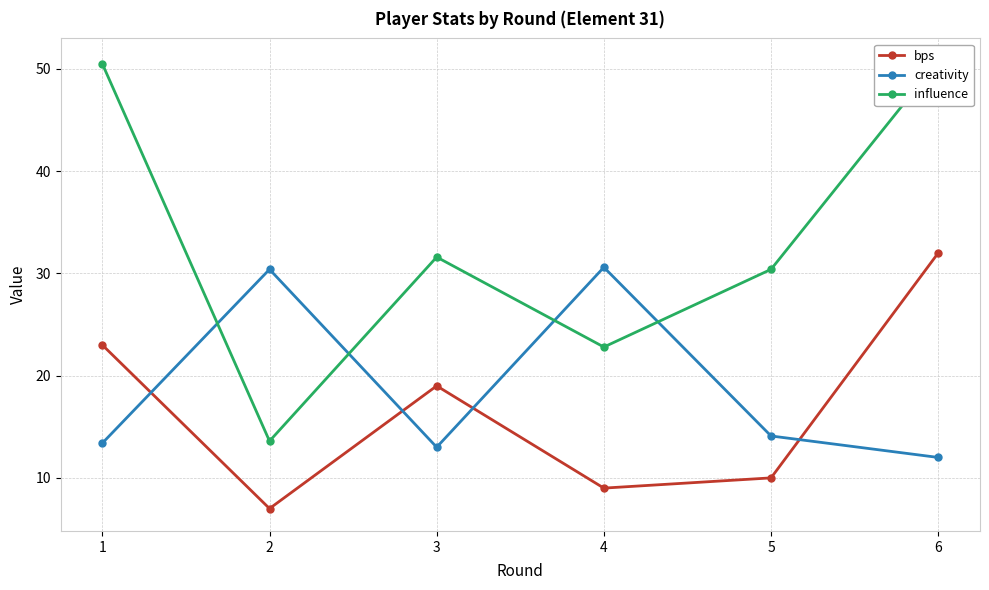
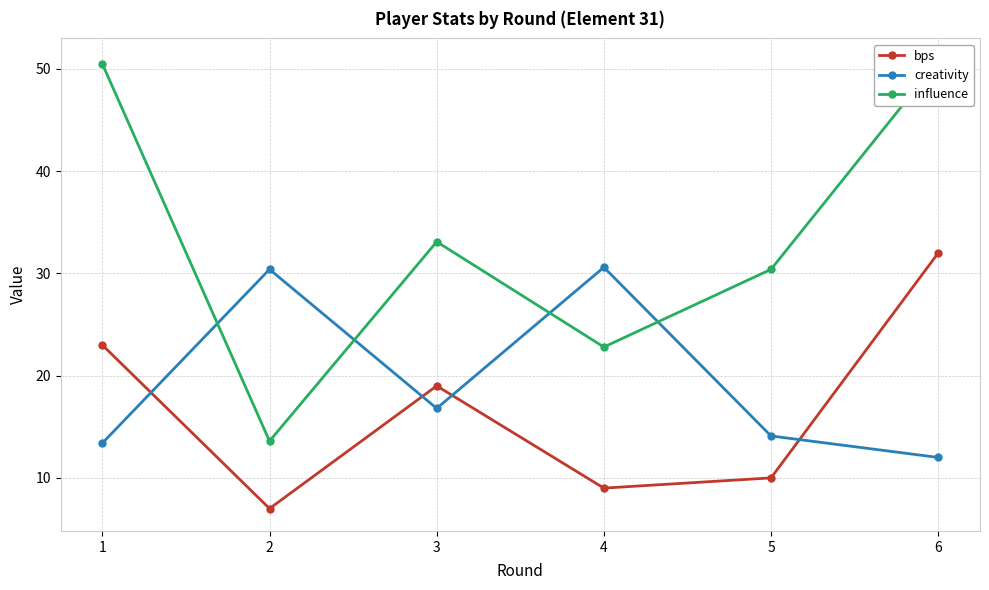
creativity, 3: 13.0 -> 16.8
influence, 3: 31.6 -> 33.1
